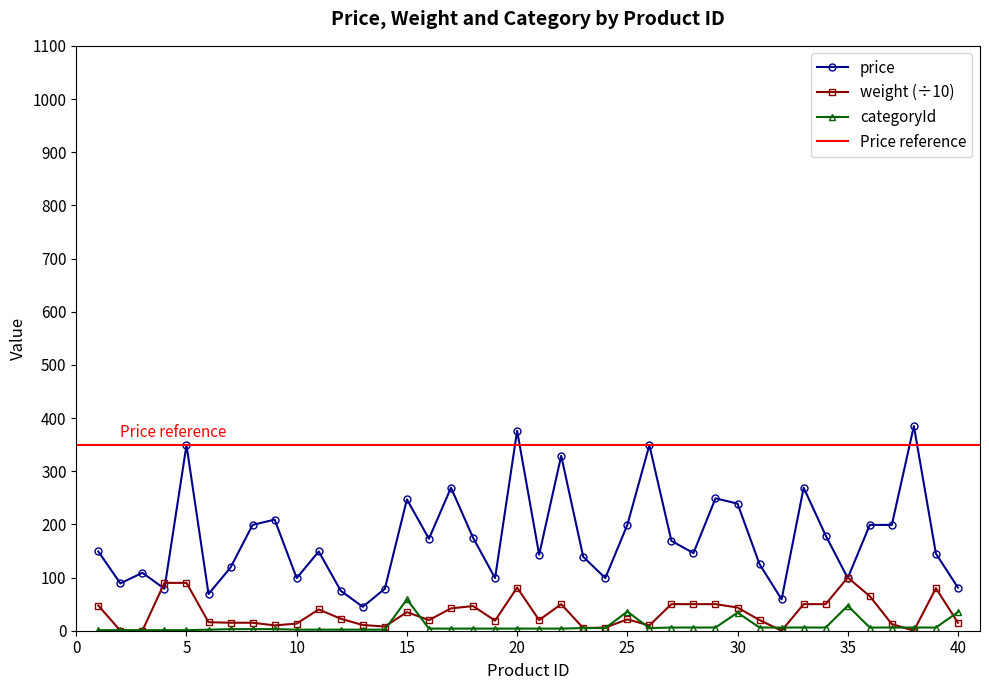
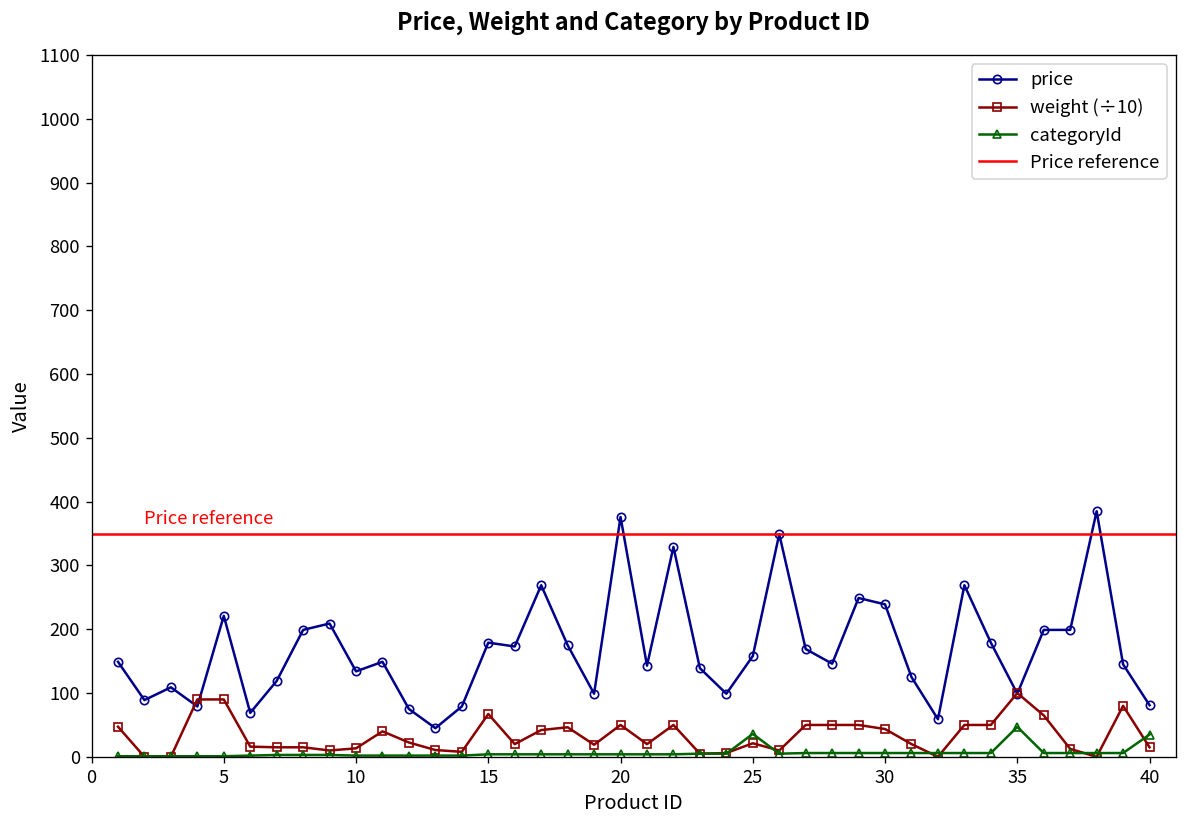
price, 5: 350 -> 220
price, 10: 100 -> 130
price, 15: 250 -> 180
weight (÷10), 15: 40 -> 70
categoryId, 15: 60 -> 0
weight (÷10), 20: 80 -> 50
price, 25: 200 -> 160
categoryId, 30: 30 -> 10
